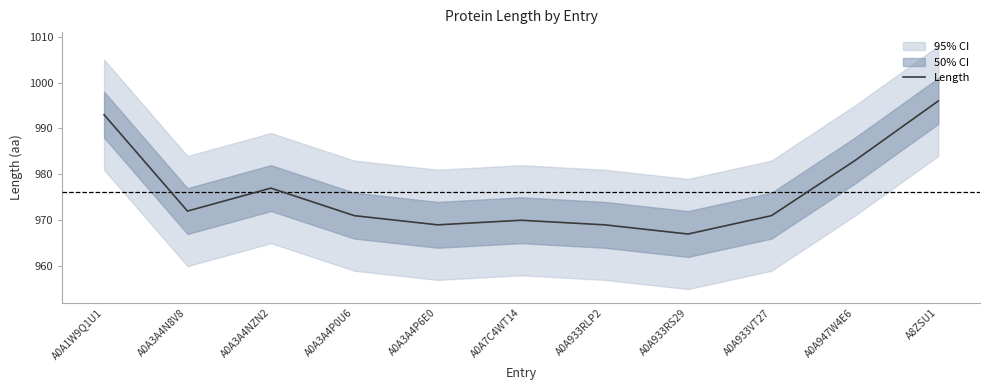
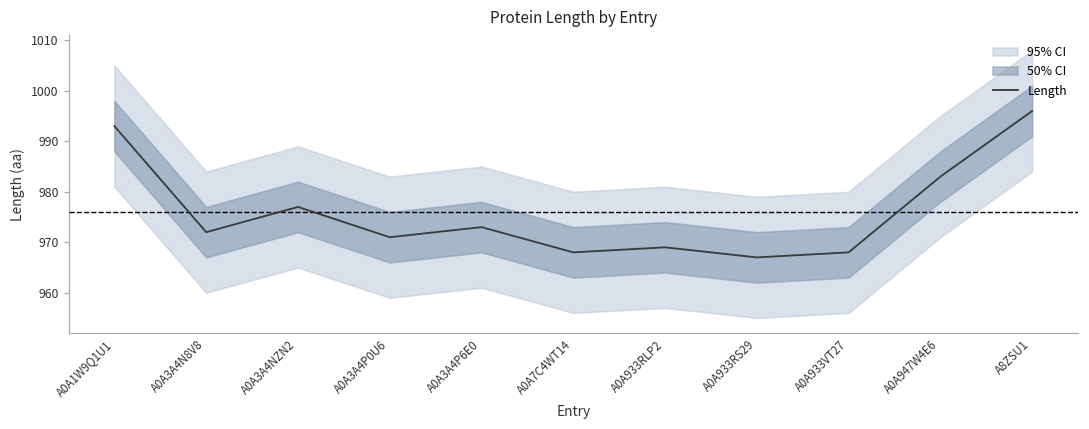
Length, A0A3A4P6E0: 969 -> 973
Length, A0A7C4WT14: 970 -> 968
Length, A0A933VT27: 971 -> 968
